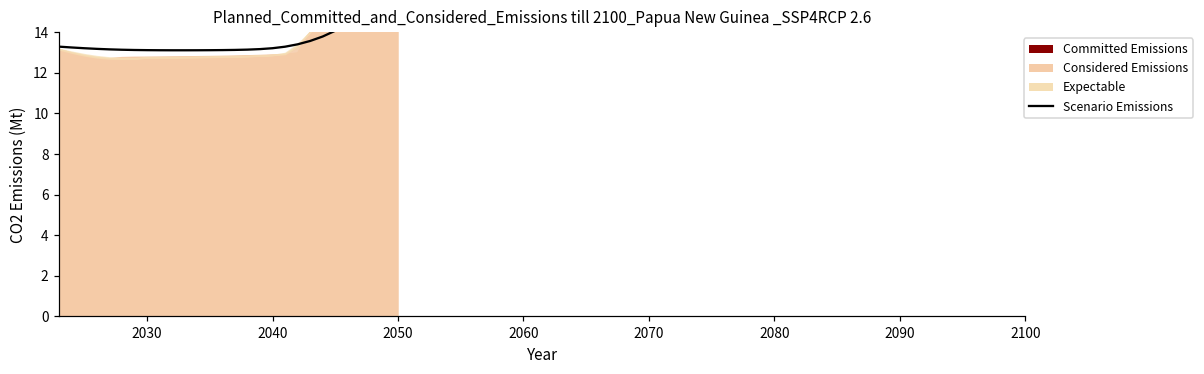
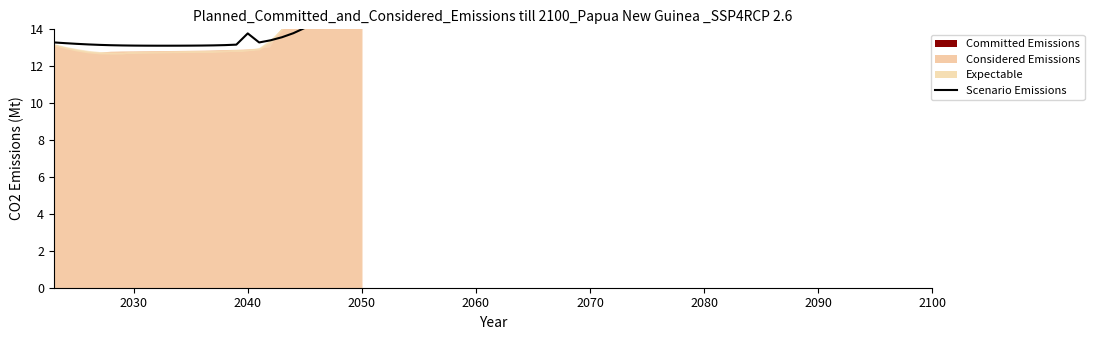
Scenario Emissions, 2040: 13.2 -> 13.8
